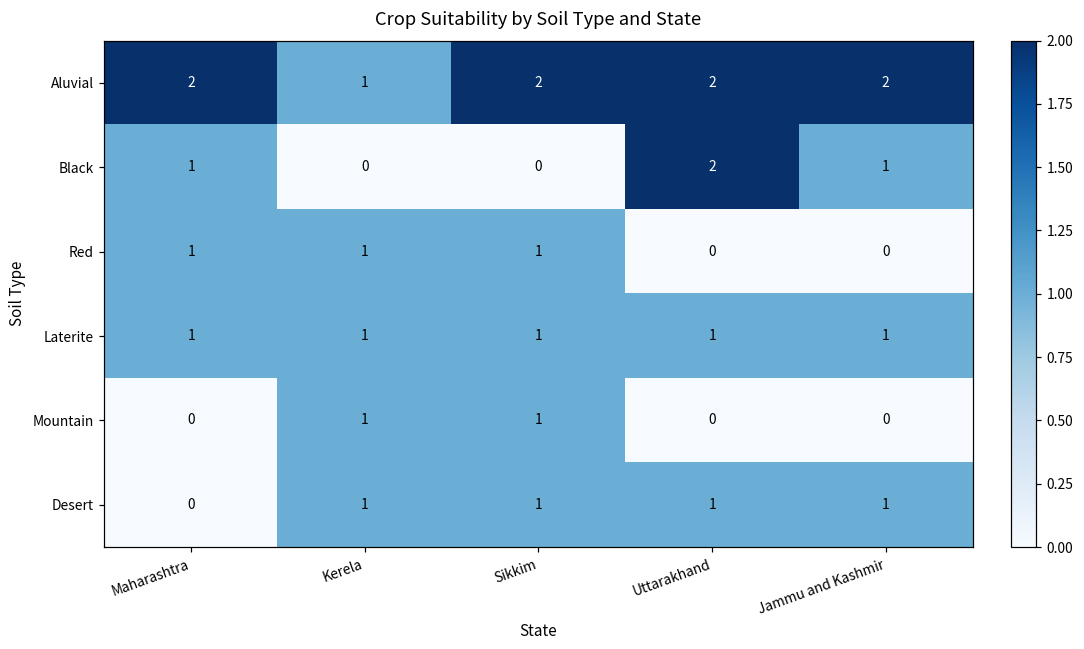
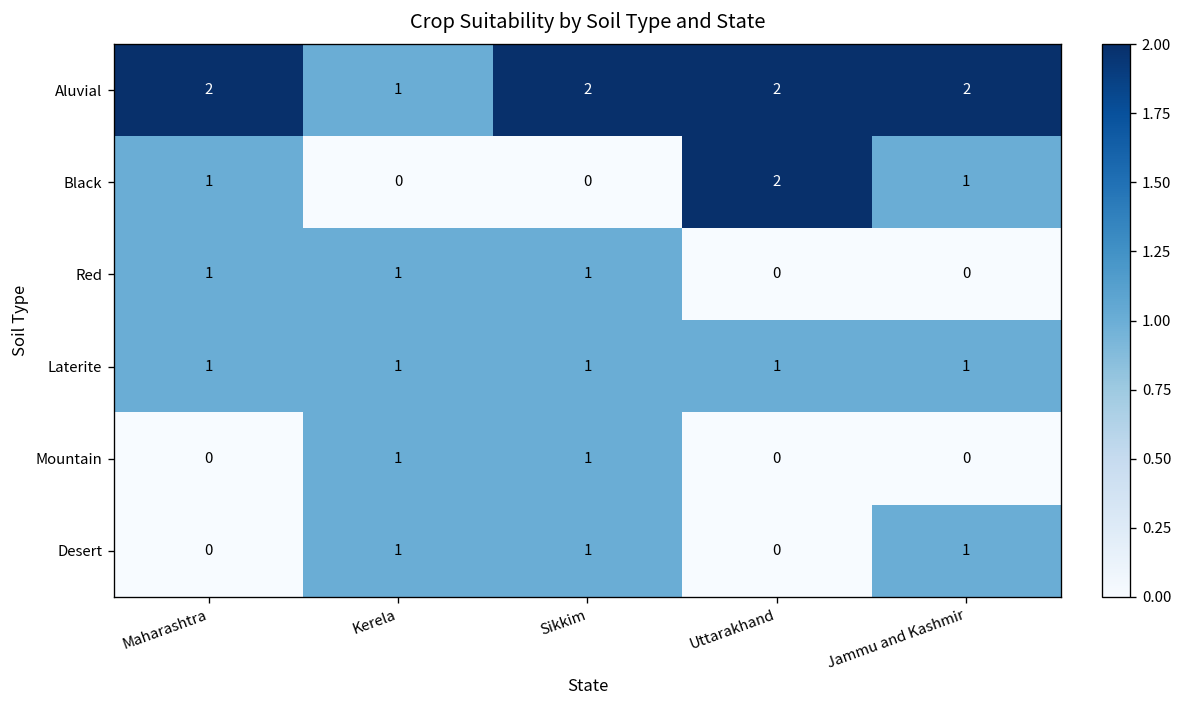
Desert, Uttarakhand: 1 -> 0
